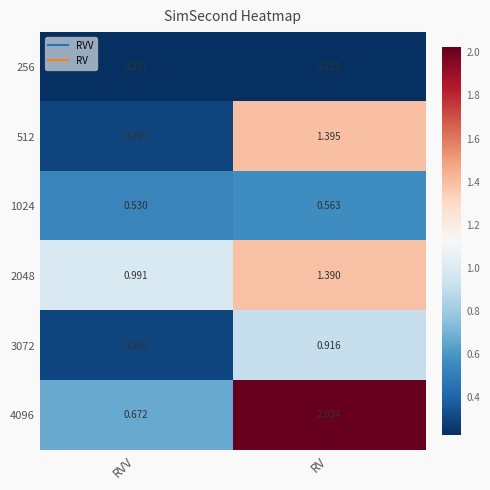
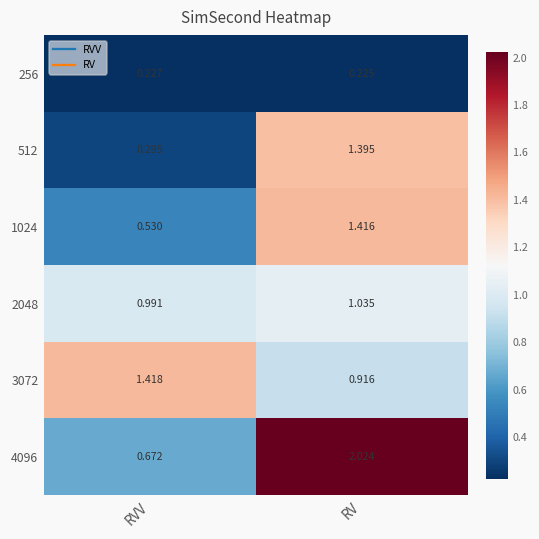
1024, RV: 0.563 -> 1.416
2048, RV: 1.390 -> 1.035
3072, RVV: 0.295 -> 1.418
